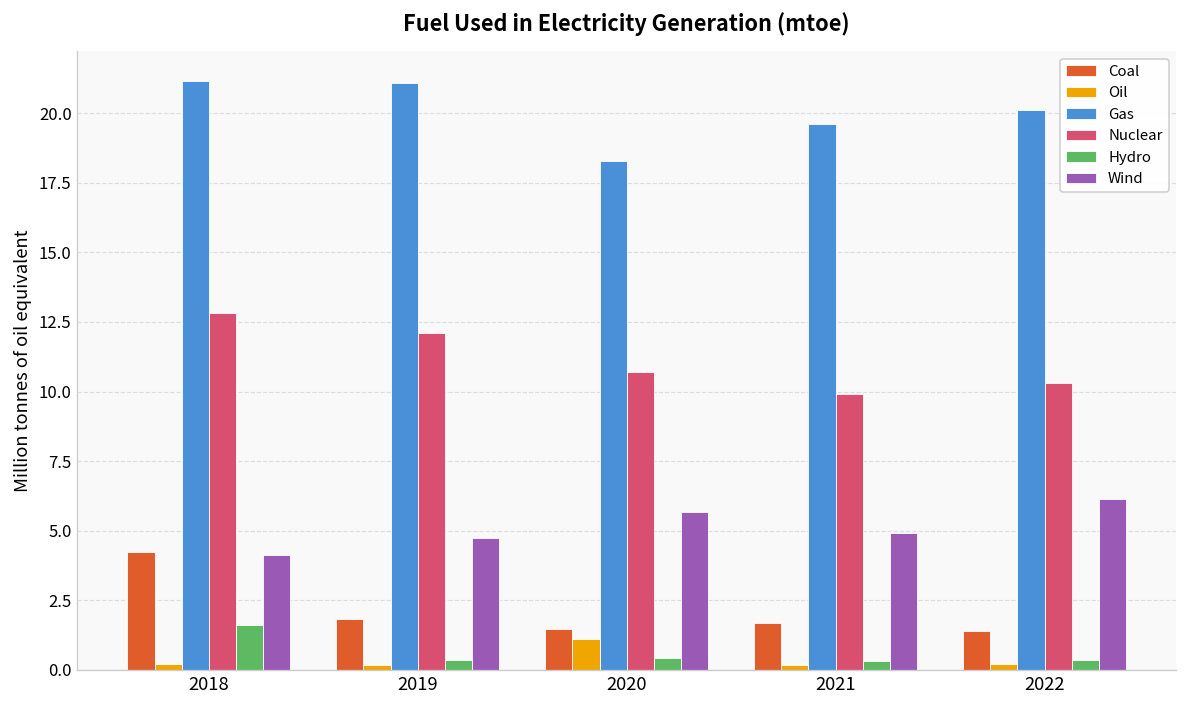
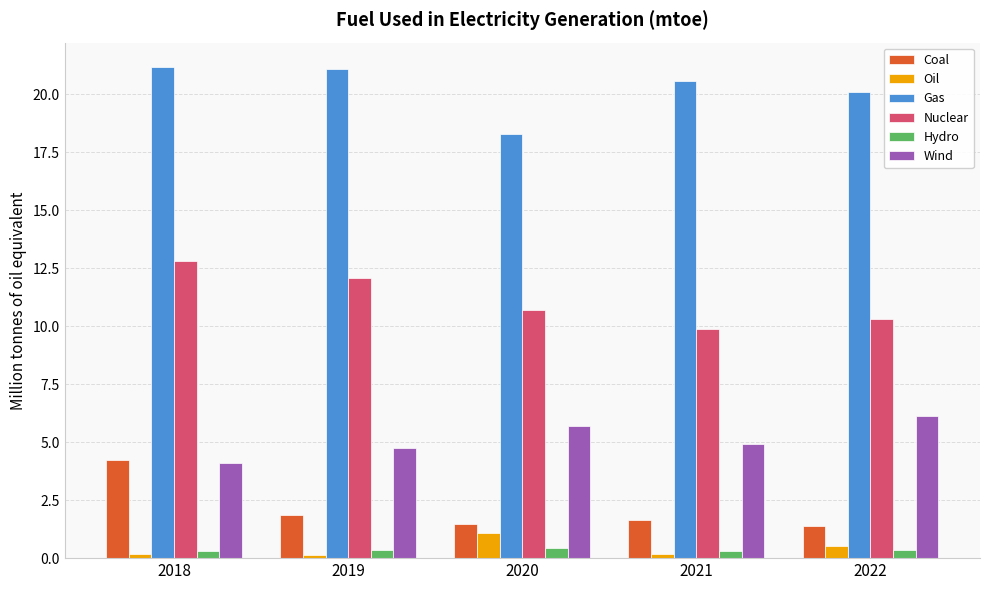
Hydro, 2018: 1.6 -> 0.3
Gas, 2021: 19.6 -> 20.6
Oil, 2022: 0.2 -> 0.5
